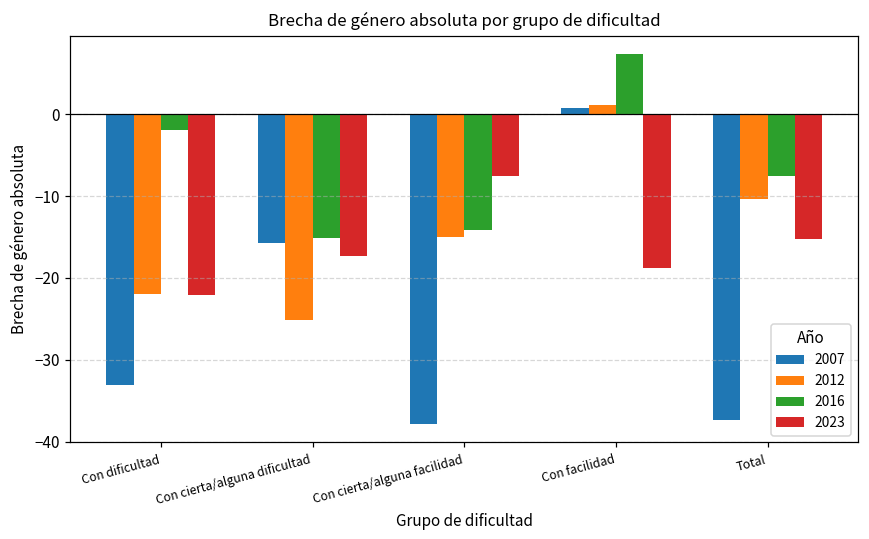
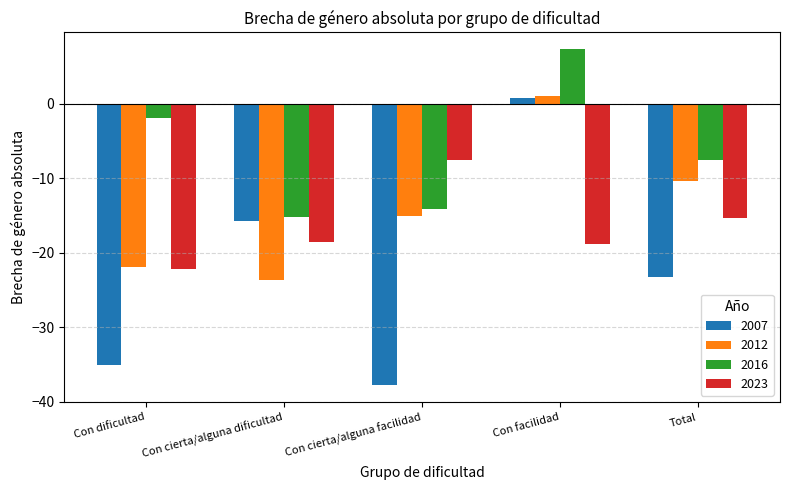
2007, Con dificultad: -33 -> -35
2012, Con cierta/alguna dificultad: -25 -> -24
2023, Con cierta/alguna dificultad: -17 -> -19
2007, Total: -37 -> -23
